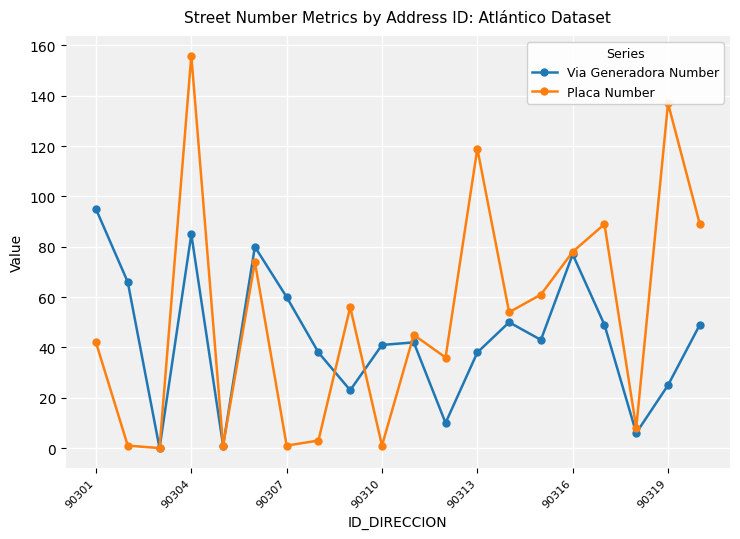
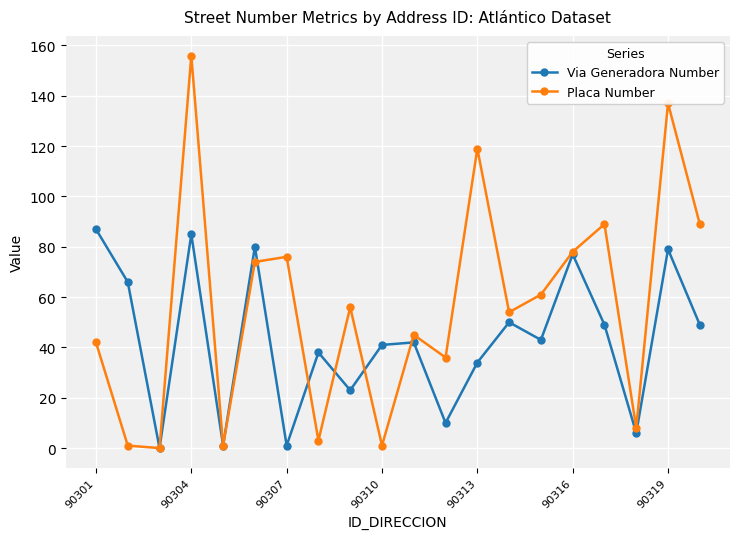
Via Generadora Number, 90301: 95 -> 87
Via Generadora Number, 90307: 60 -> 1
Placa Number, 90307: 1 -> 76
Via Generadora Number, 90313: 38 -> 34
Via Generadora Number, 90319: 25 -> 79
